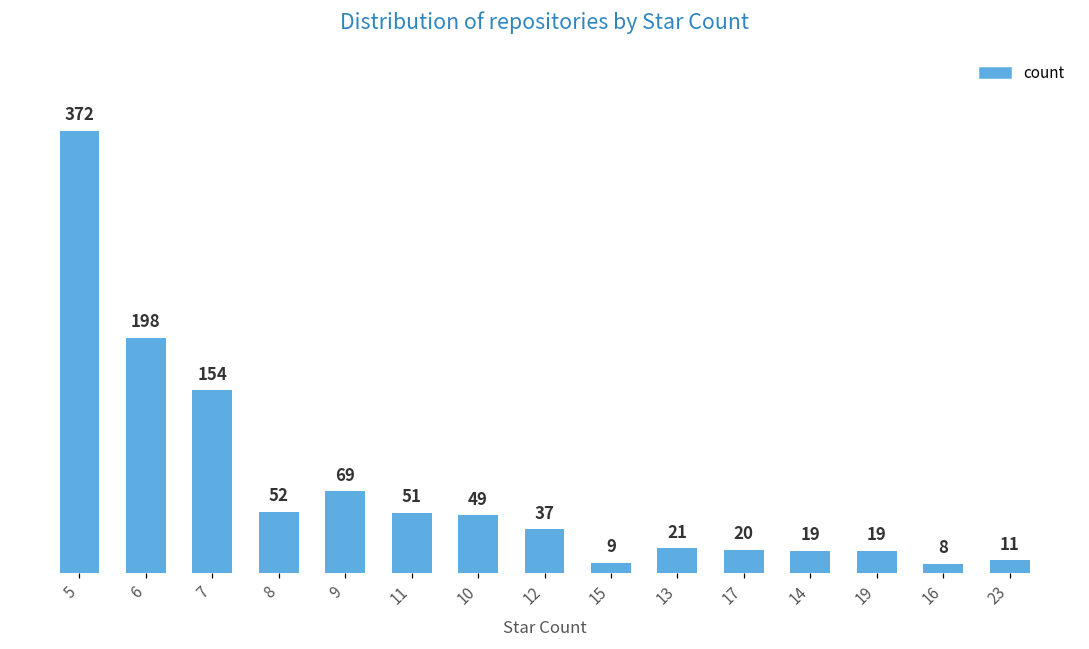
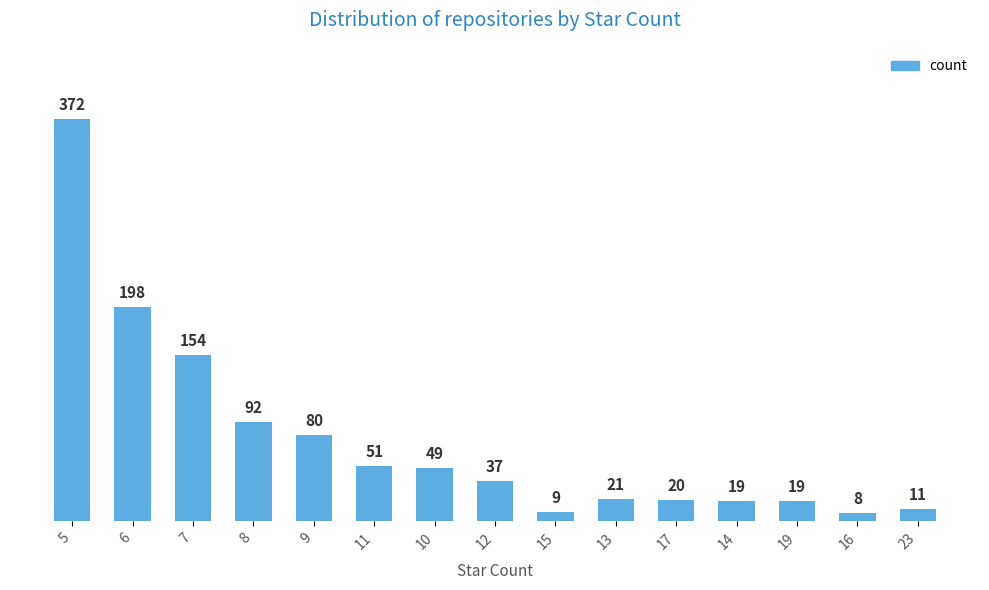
8: 52 -> 92
9: 69 -> 80
